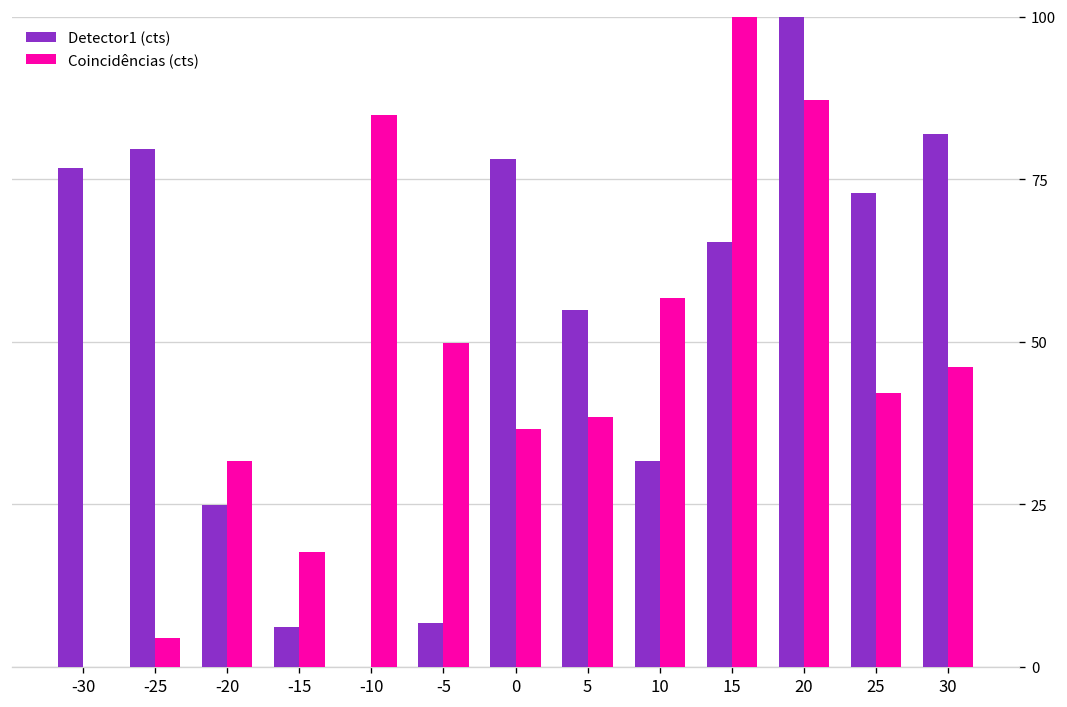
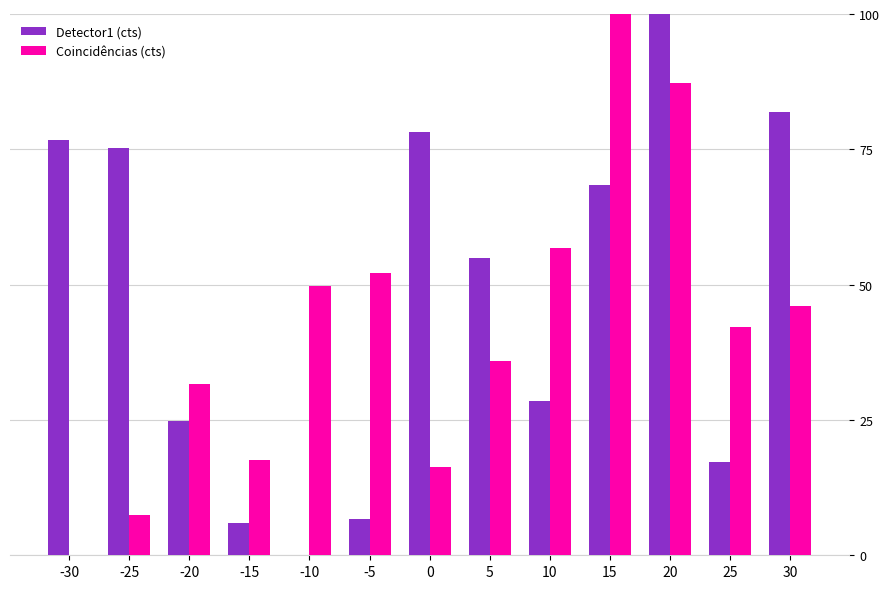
Detector1 (cts), -25: 80 -> 75
Coincidências (cts), -25: 4 -> 7
Coincidências (cts), -10: 85 -> 50
Coincidências (cts), -5: 50 -> 52
Coincidências (cts), 0: 37 -> 16
Coincidências (cts), 5: 38 -> 36
Detector1 (cts), 10: 32 -> 29
Detector1 (cts), 15: 65 -> 68
Detector1 (cts), 25: 73 -> 17
